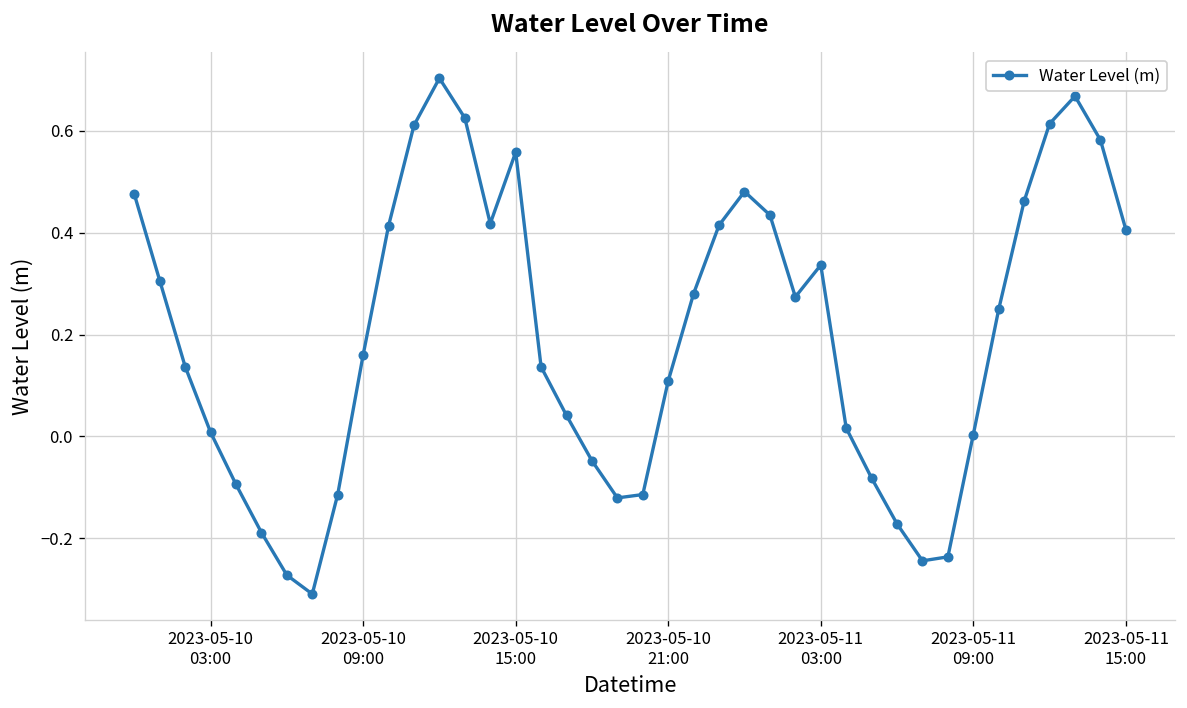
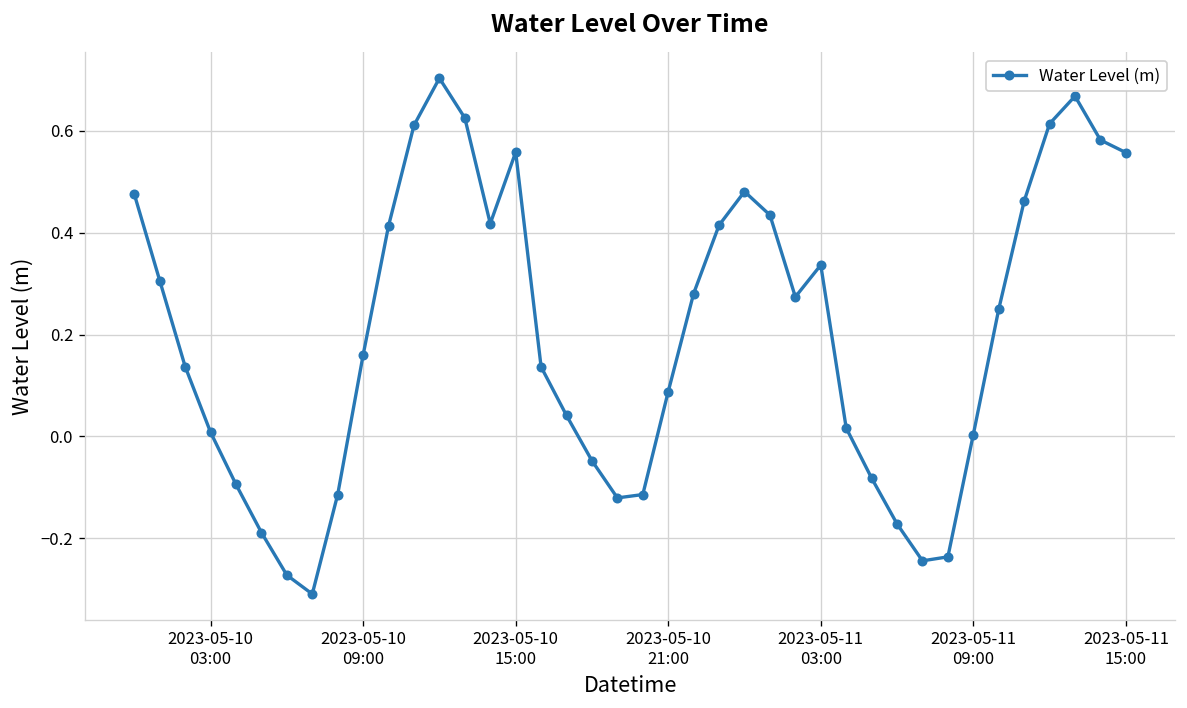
2023-05-10 21:00: 0.11 -> 0.09
2023-05-11 15:00: 0.41 -> 0.56
